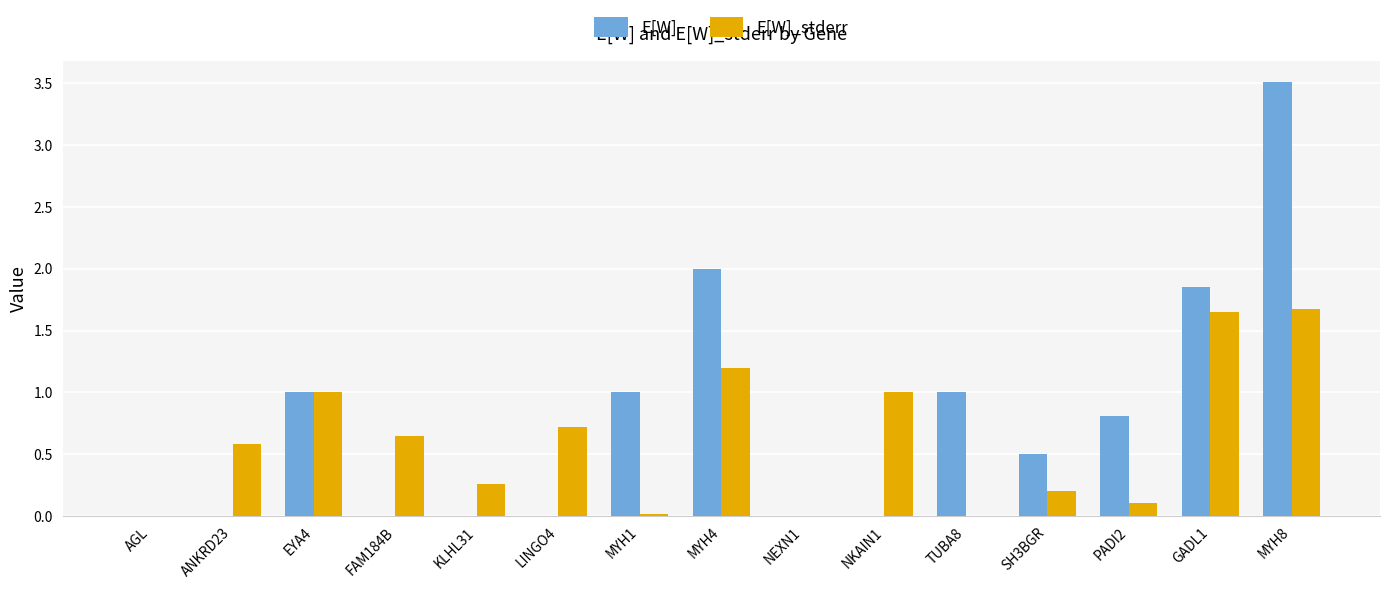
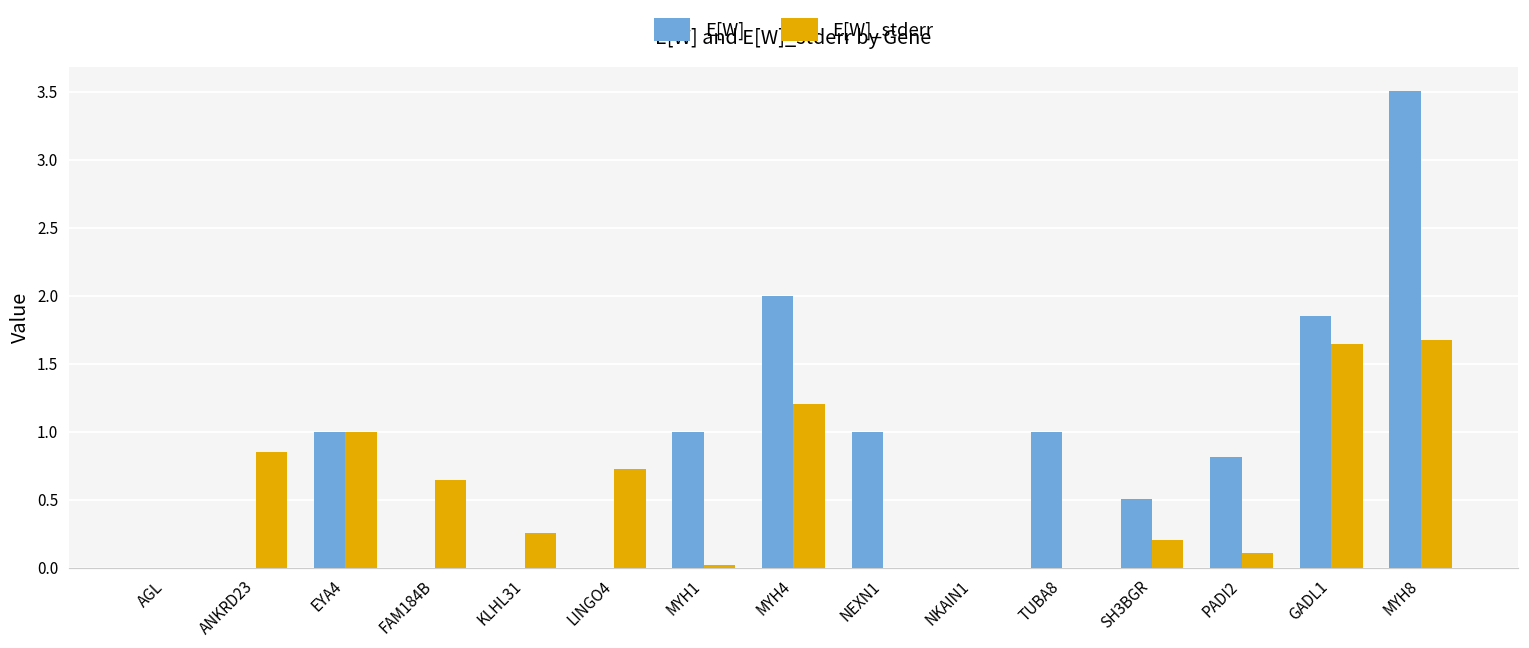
E[W]_stderr, ANKRD23: 0.59 -> 0.85
E[W], NEXN1: 0 -> 1
E[W]_stderr, NKAIN1: 1 -> 0
